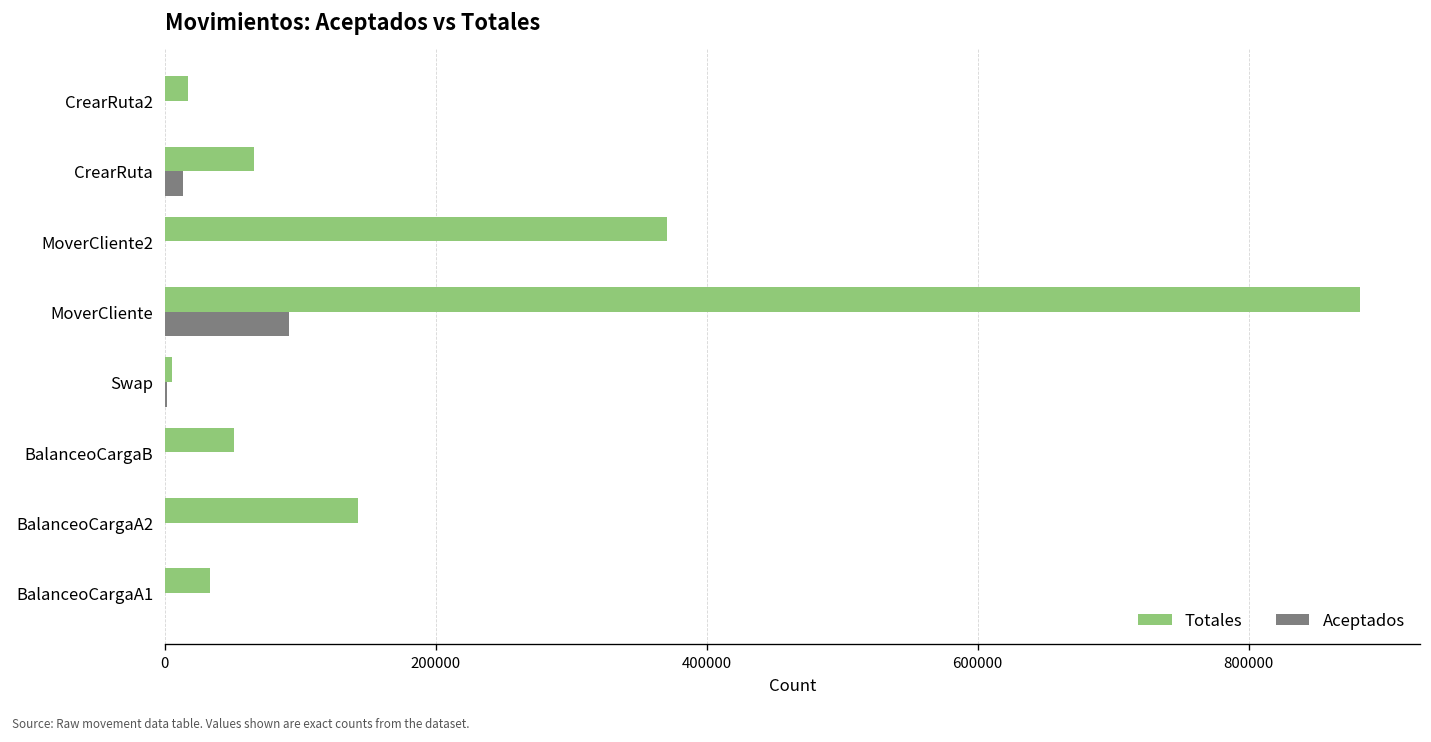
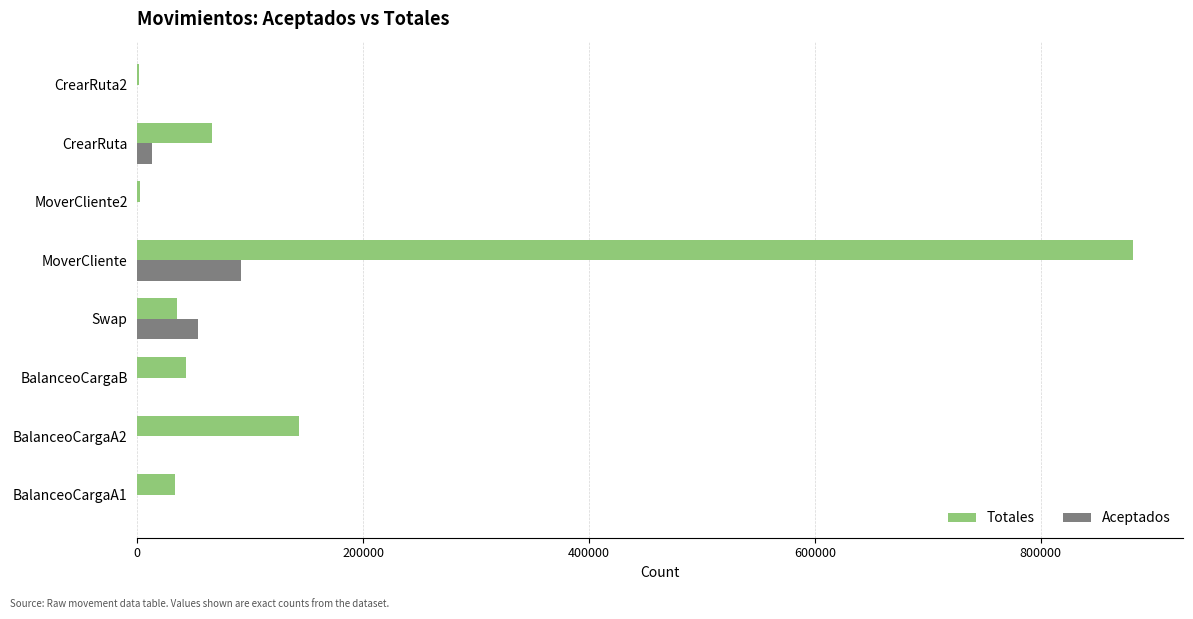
Totales, CrearRuta2: 17000 -> 2000
Totales, MoverCliente2: 371000 -> 2000
Totales, Swap: 5000 -> 35000
Aceptados, Swap: 1000 -> 54000
Totales, BalanceoCargaB: 51000 -> 43000
